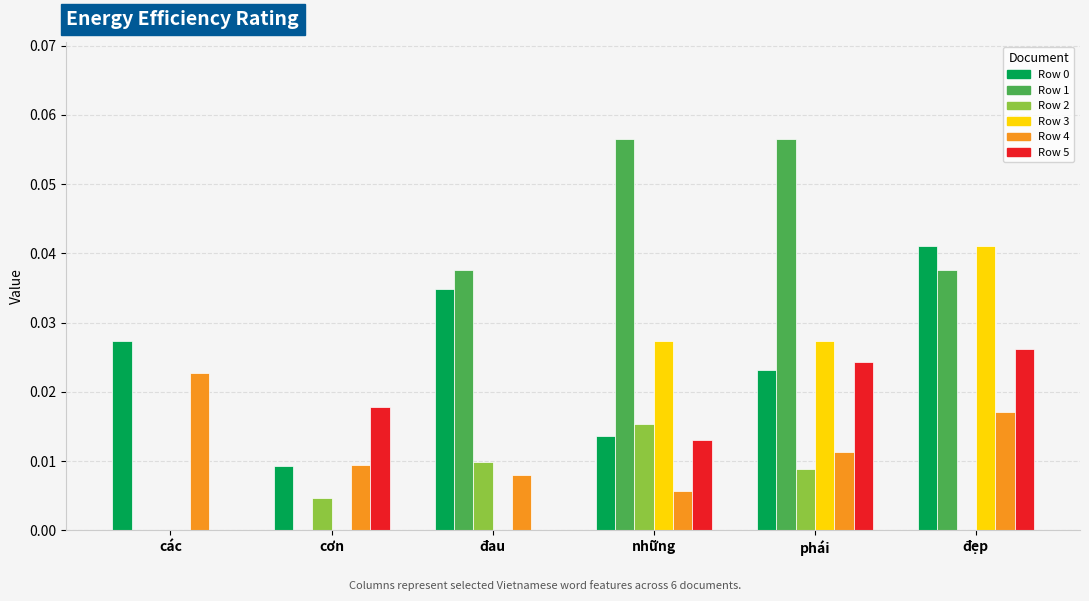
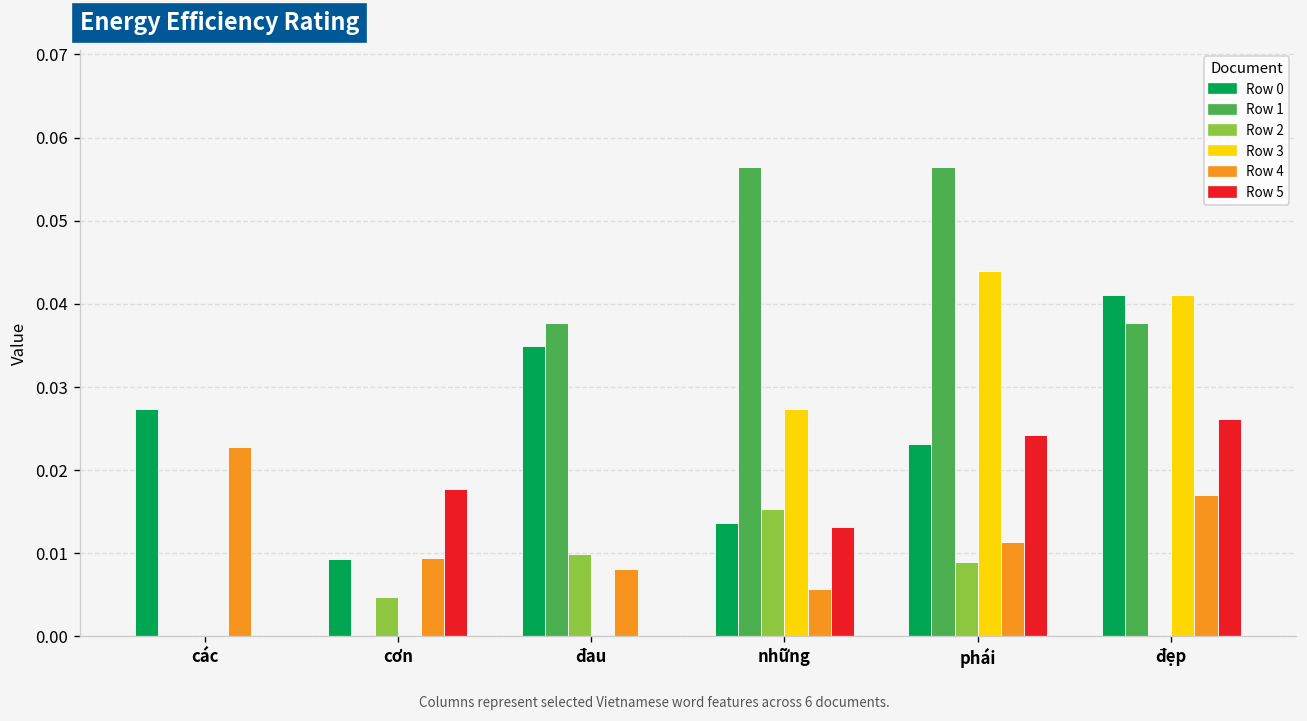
Row 3, phái: 0.027 -> 0.044
